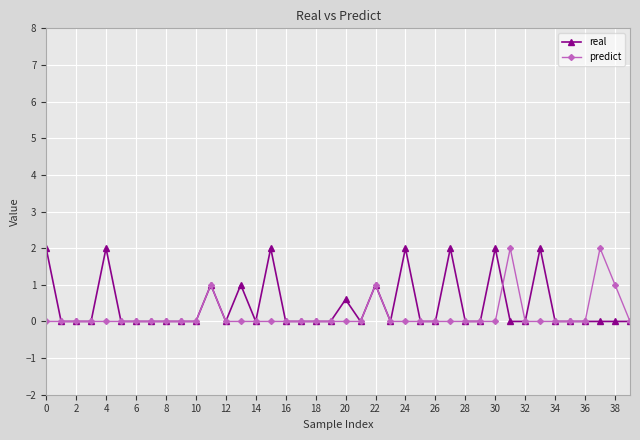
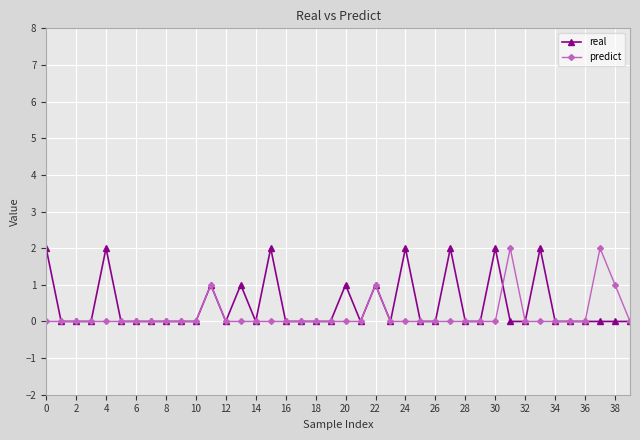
real, 20: 0.6 -> 1.0
